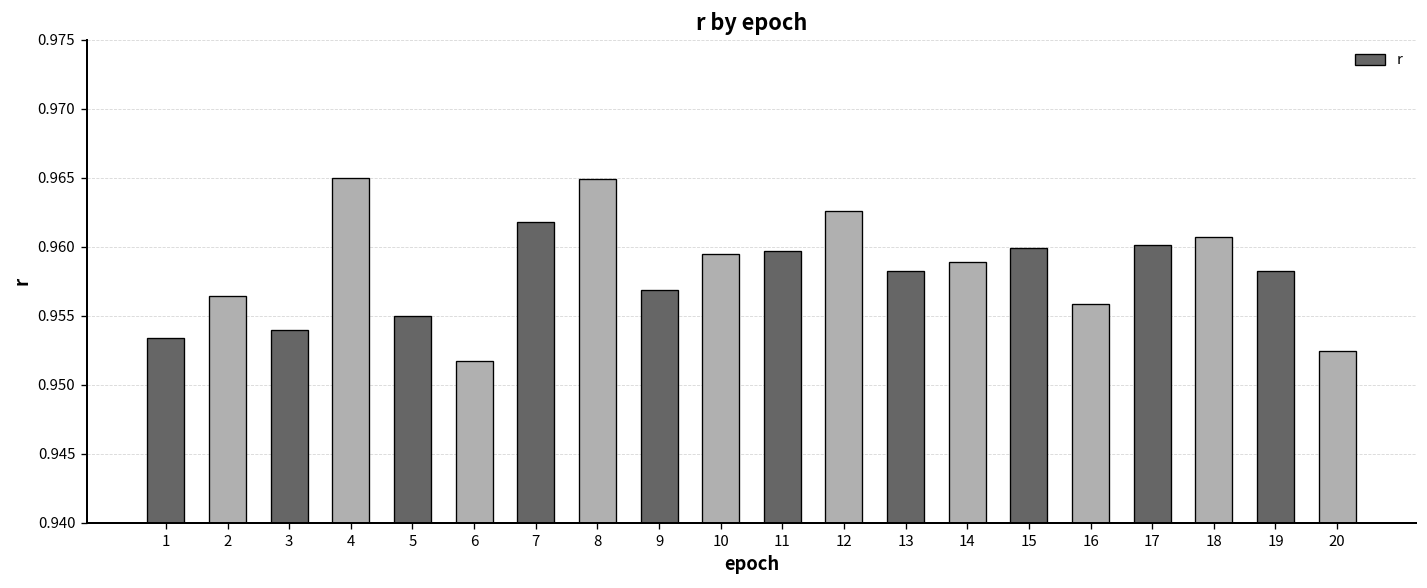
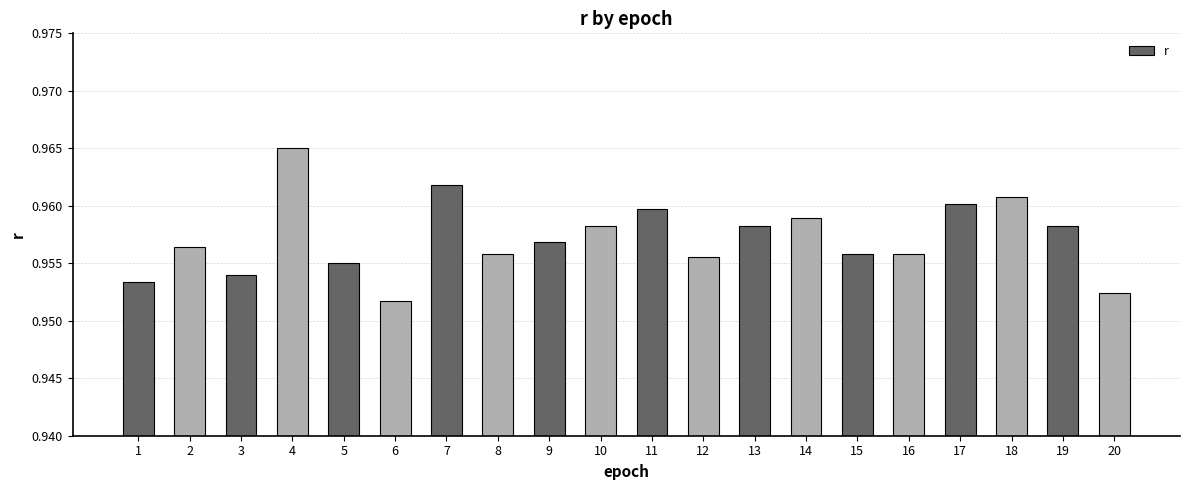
8: 0.9649 -> 0.9558
10: 0.9595 -> 0.9583
12: 0.9626 -> 0.9555
15: 0.9600 -> 0.9558
